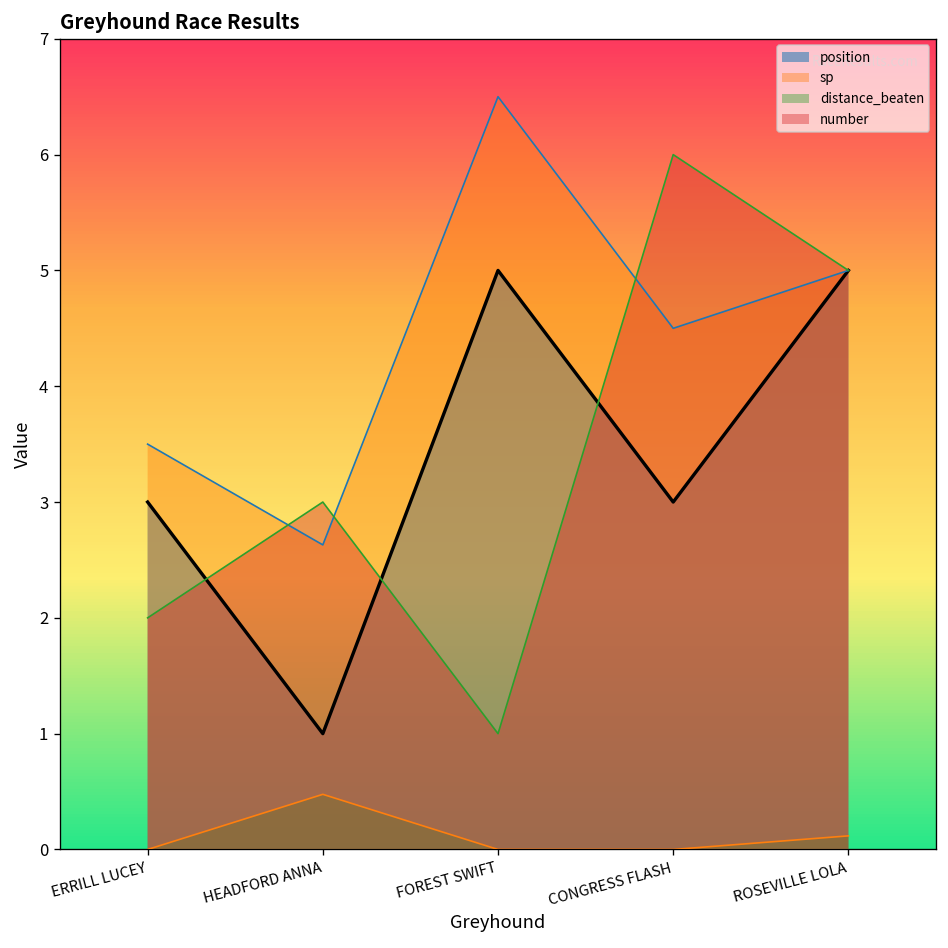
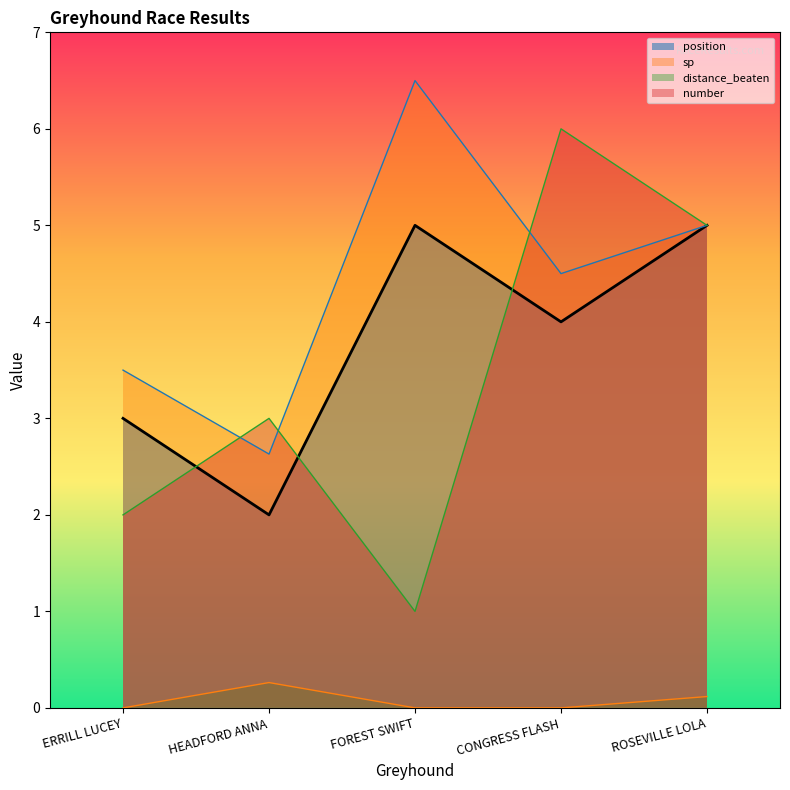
position, HEADFORD ANNA: 1 -> 2
distance_beaten, HEADFORD ANNA: 0.5 -> 0.3
position, CONGRESS FLASH: 3 -> 4
